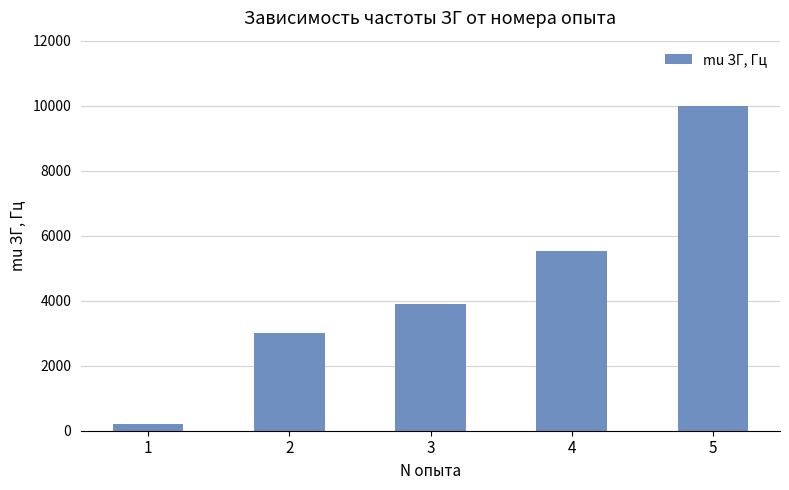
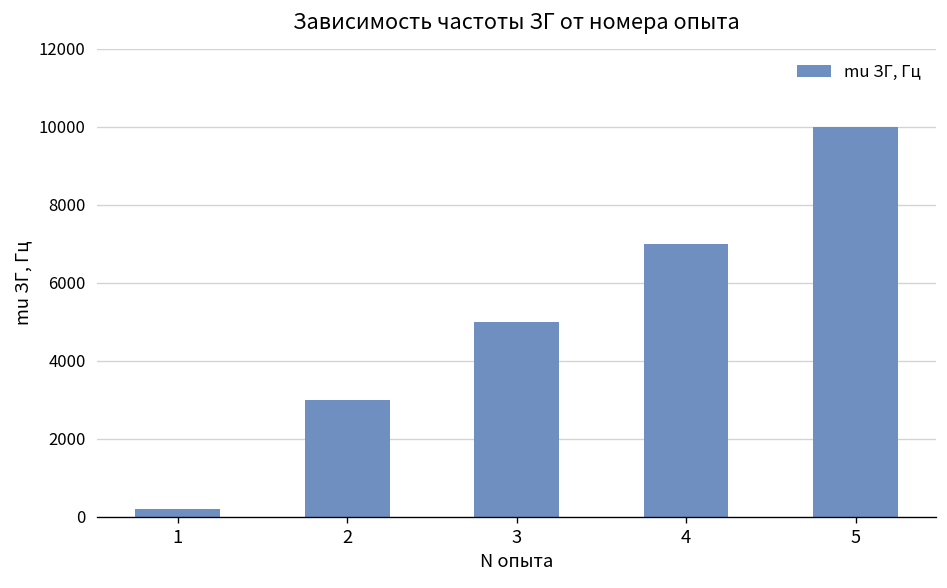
3: 3900 -> 5000
4: 5500 -> 7000
